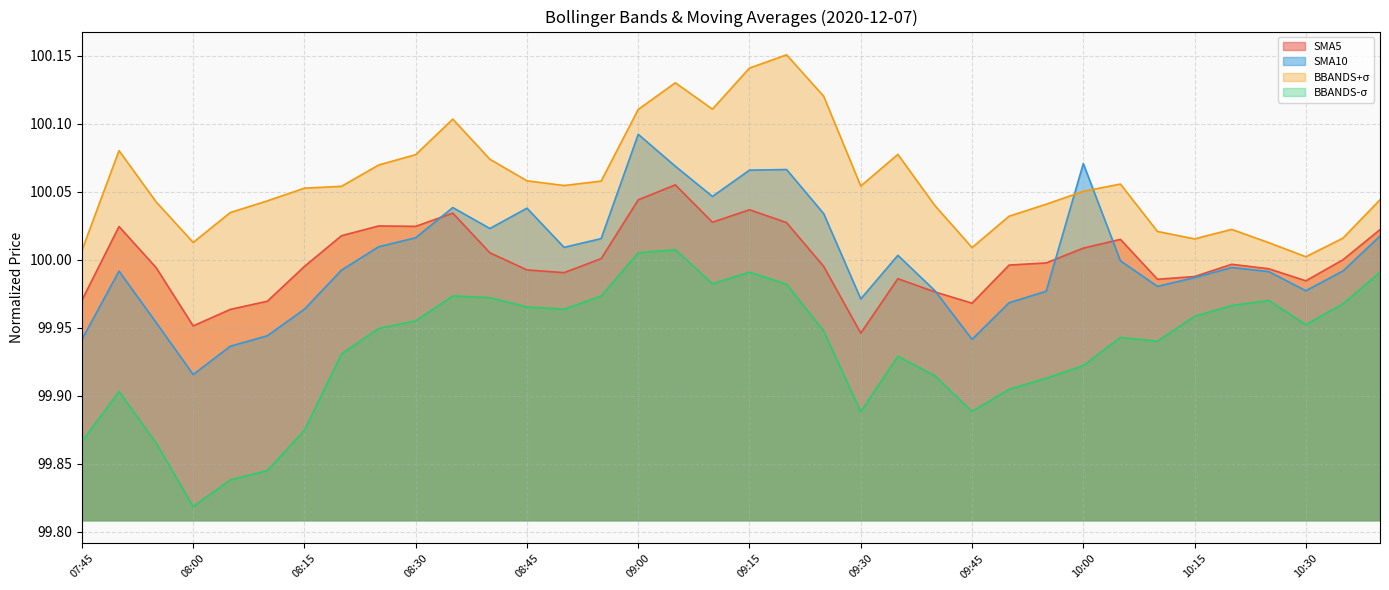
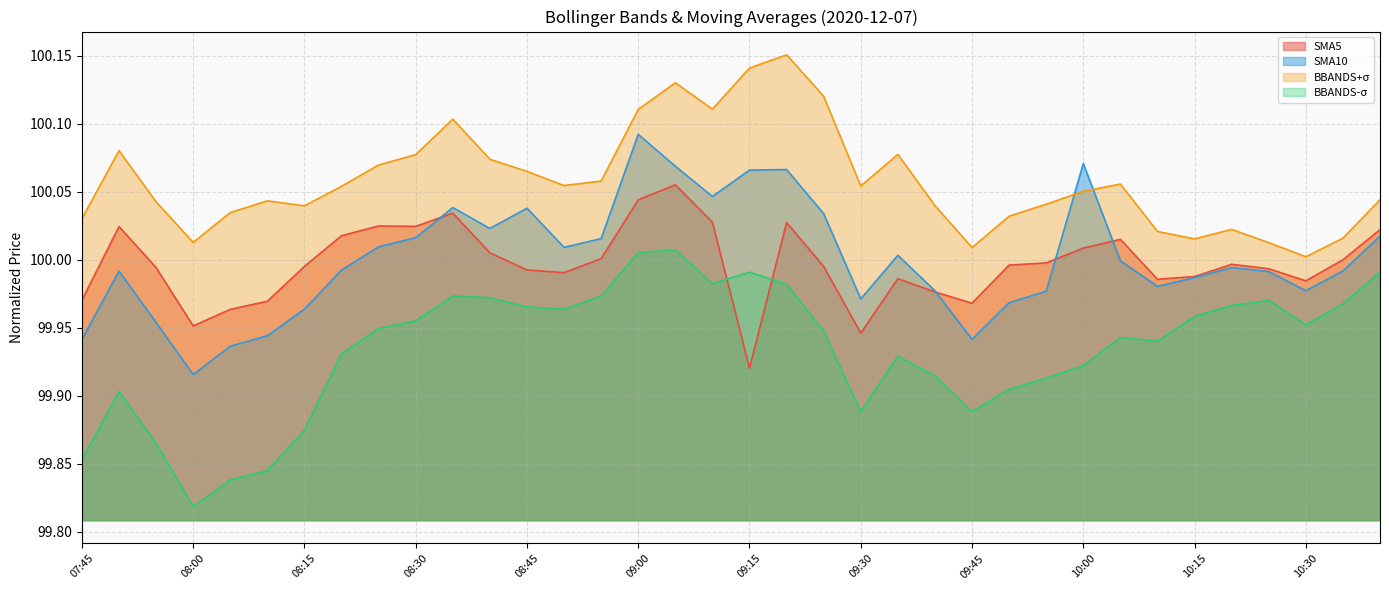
BBANDS+σ, 07:45: 100.007 -> 100.030
BBANDS-σ, 07:45: 99.866 -> 99.853
BBANDS+σ, 08:15: 100.053 -> 100.040
BBANDS+σ, 08:45: 100.058 -> 100.065
SMA5, 09:15: 100.037 -> 99.920
